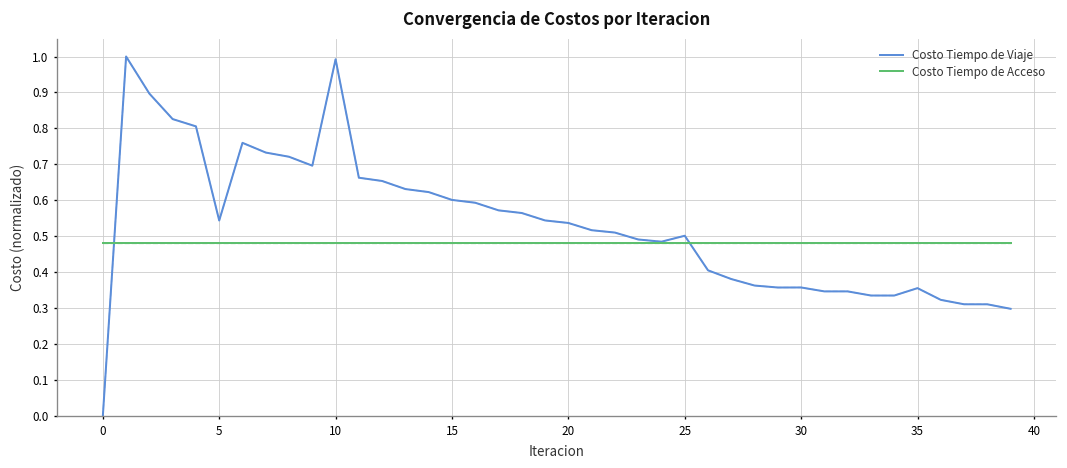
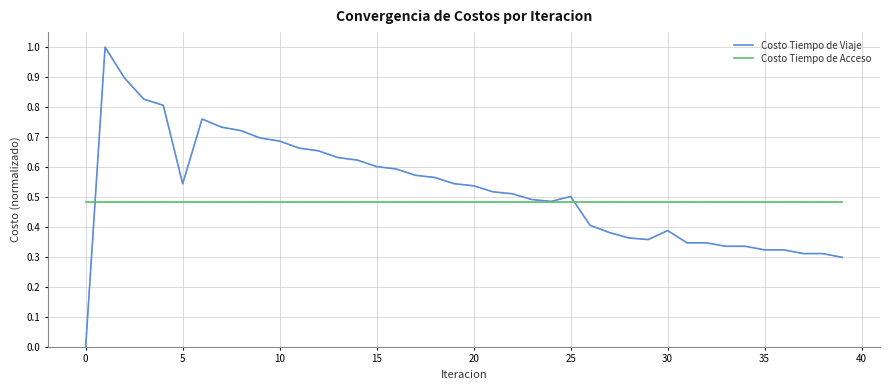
Costo Tiempo de Viaje, 10: 0.99 -> 0.69
Costo Tiempo de Viaje, 30: 0.36 -> 0.39
Costo Tiempo de Viaje, 35: 0.36 -> 0.32
